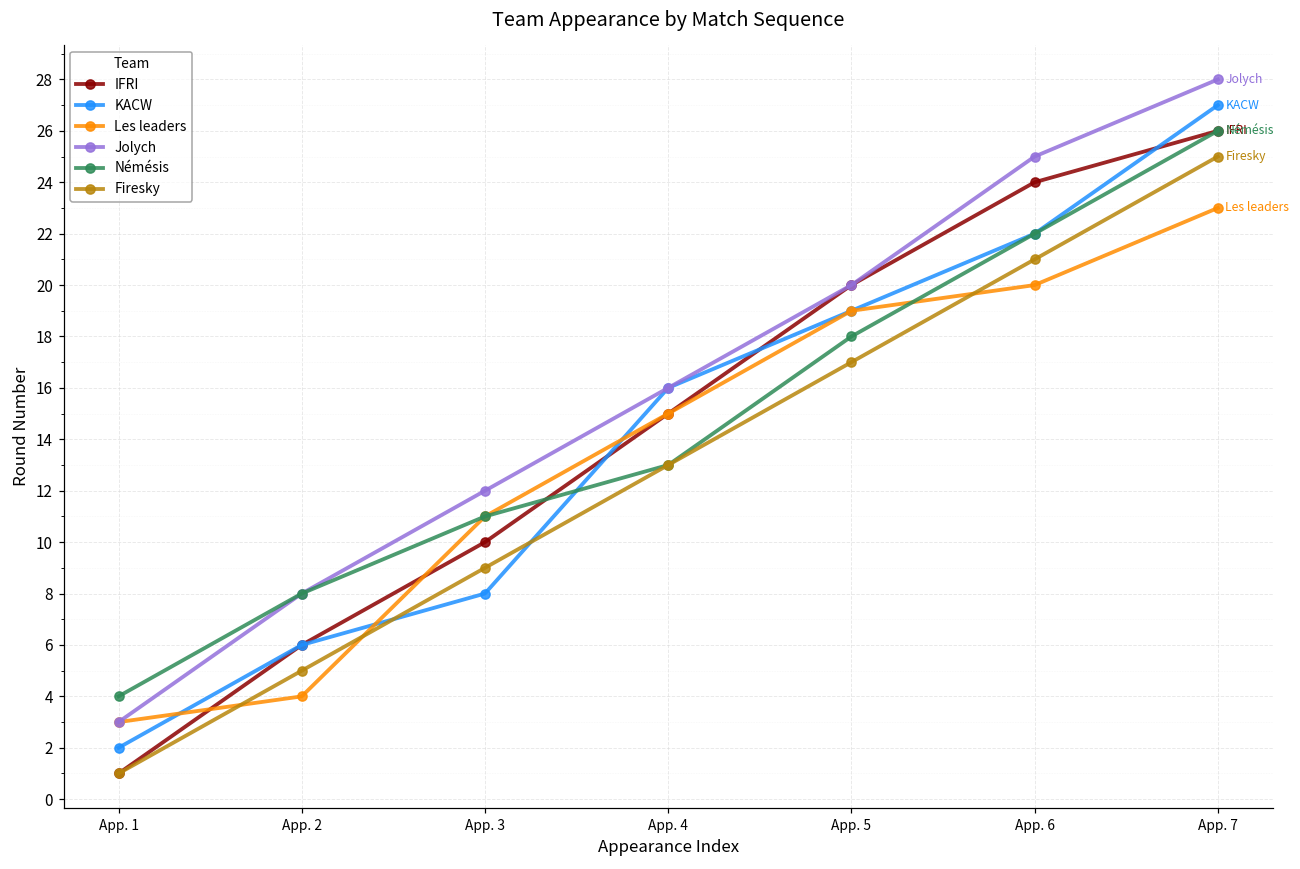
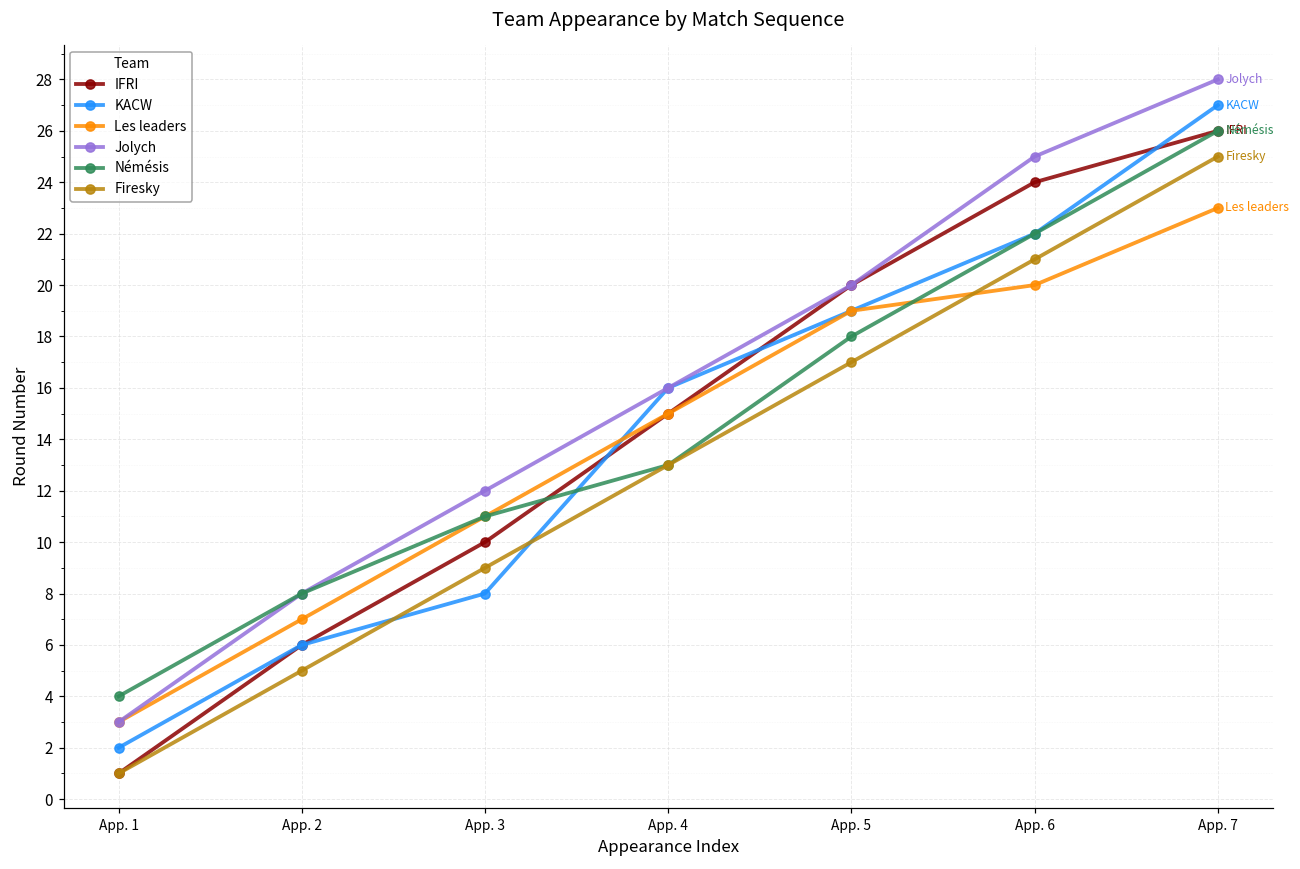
Les leaders, App. 2: 4 -> 7
